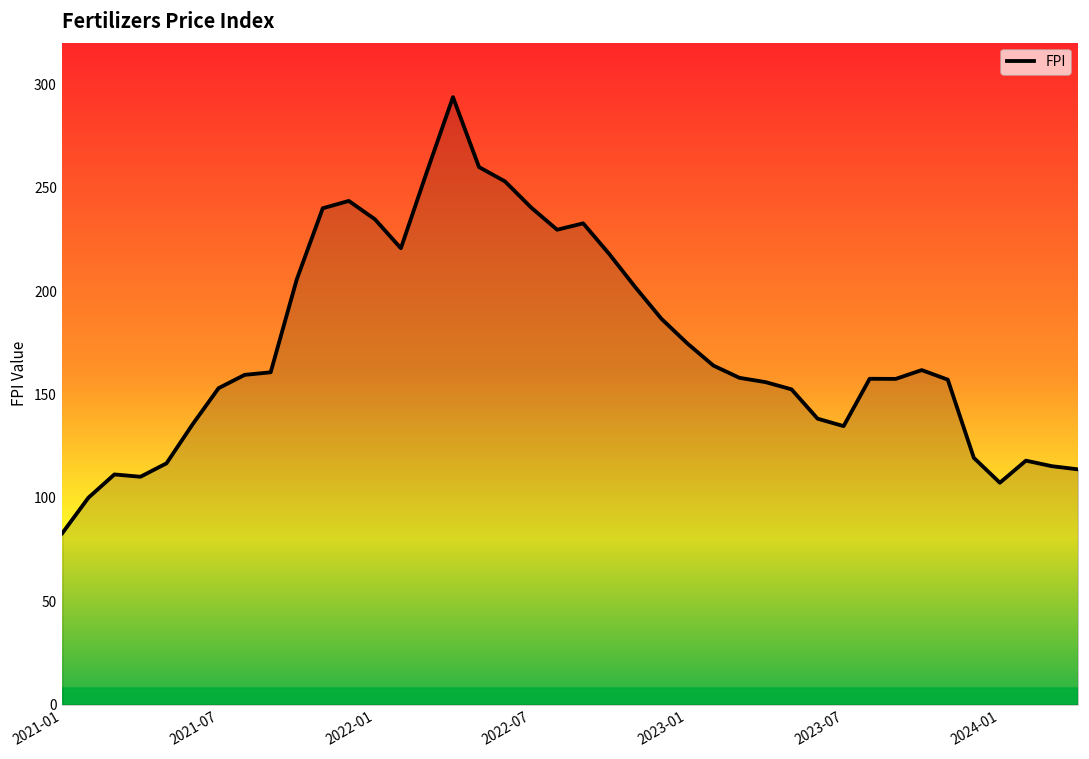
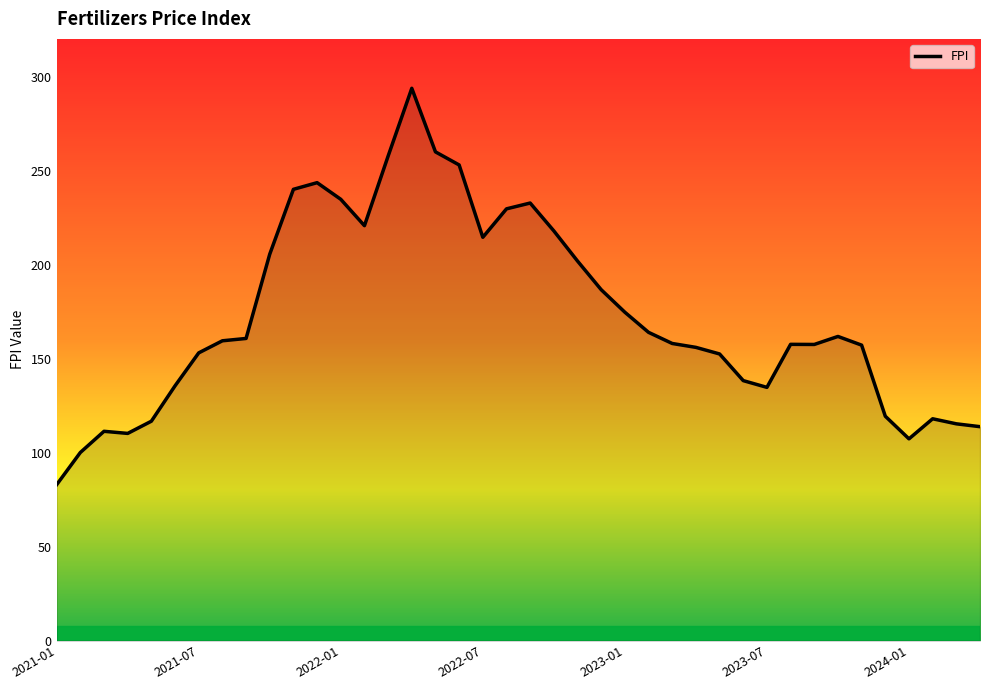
2022-07: 240 -> 215
